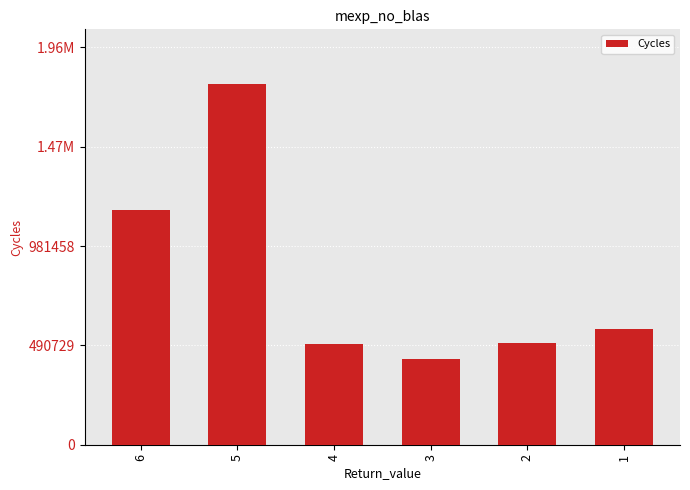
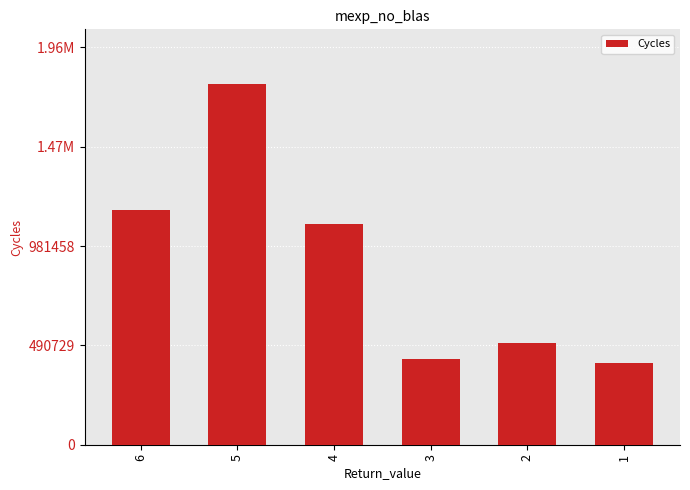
4: 500000 -> 1090000
1: 570000 -> 410000
